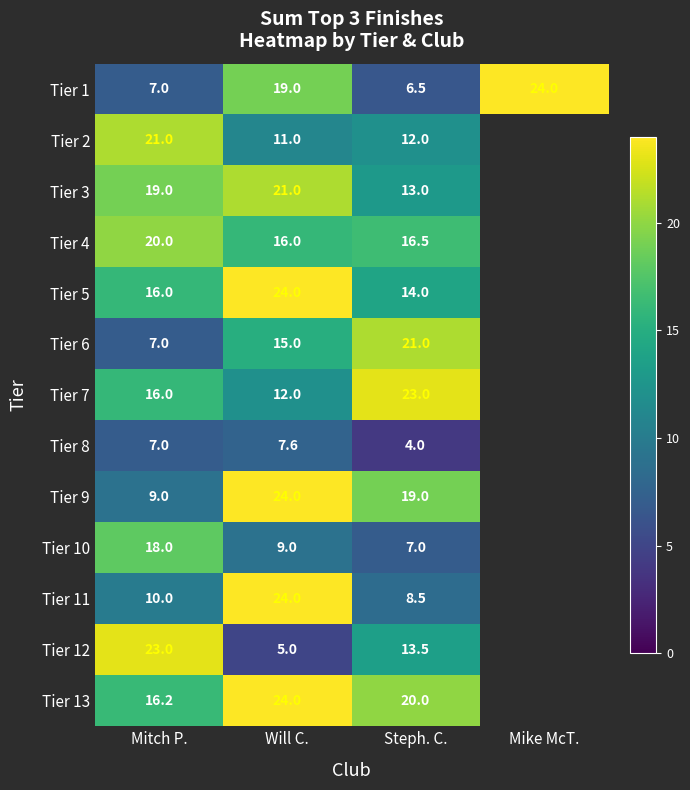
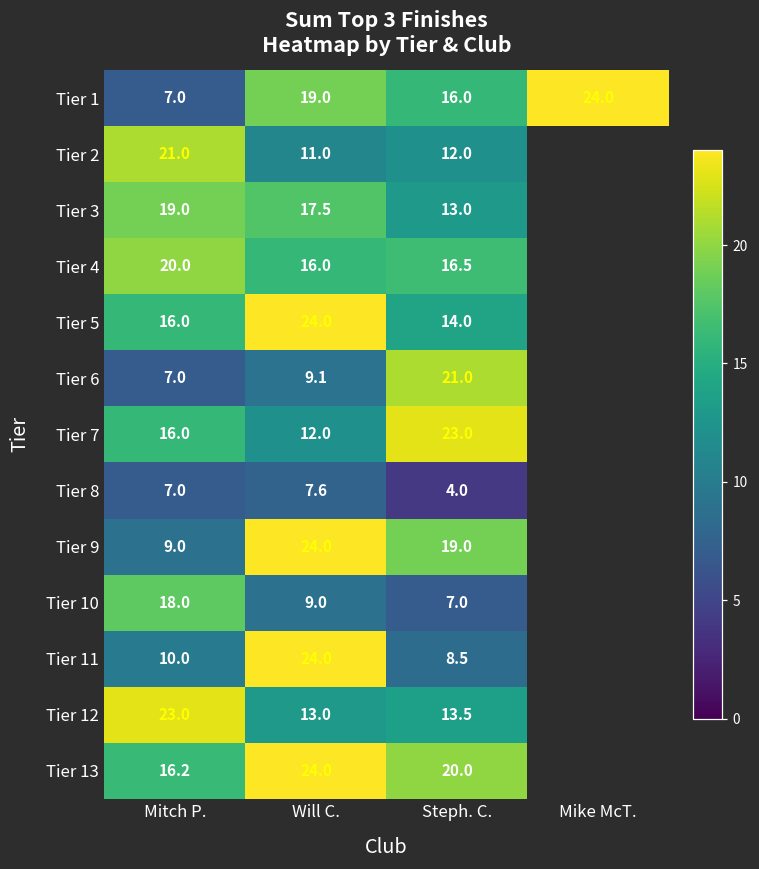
Tier 1, Steph. C.: 6.5 -> 16.0
Tier 3, Will C.: 21.0 -> 17.5
Tier 6, Will C.: 15.0 -> 9.1
Tier 12, Will C.: 5.0 -> 13.0
